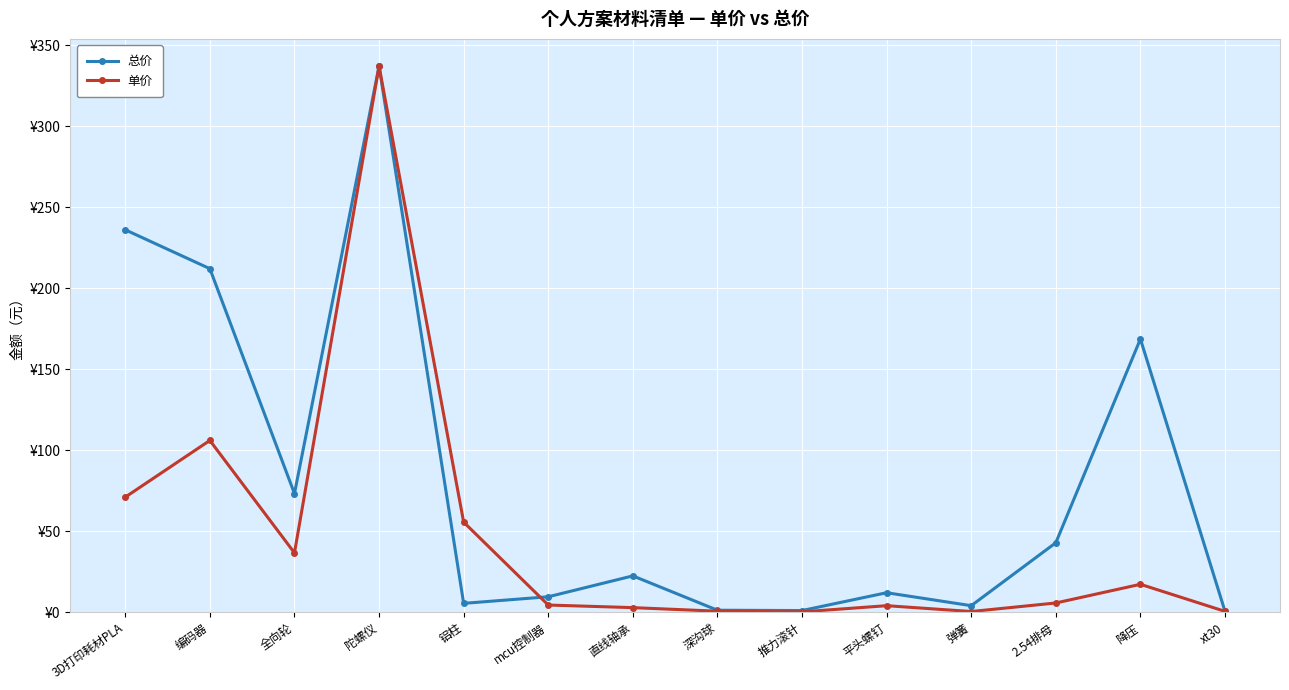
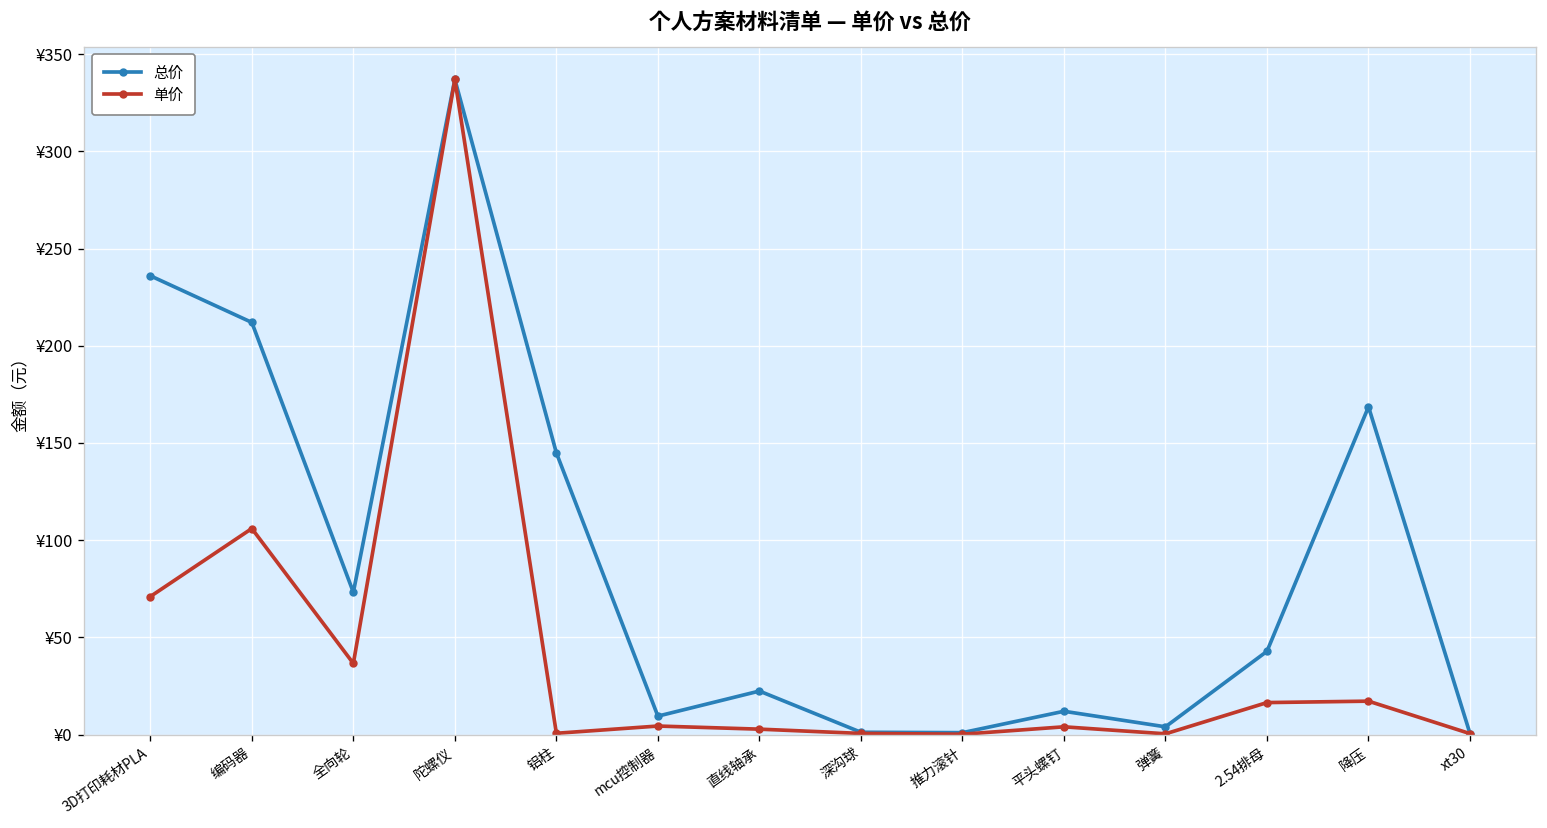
总价, 铝柱: ¥5 -> ¥145
单价, 铝柱: ¥56 -> ¥1
单价, 2.54排母: ¥6 -> ¥16
